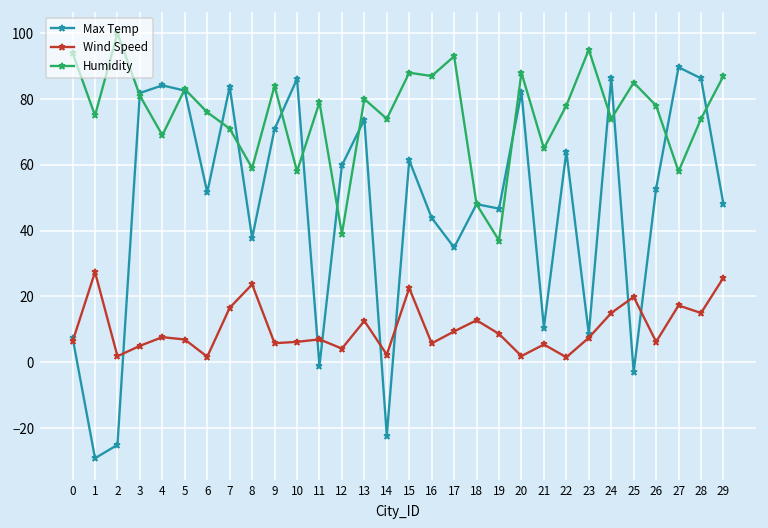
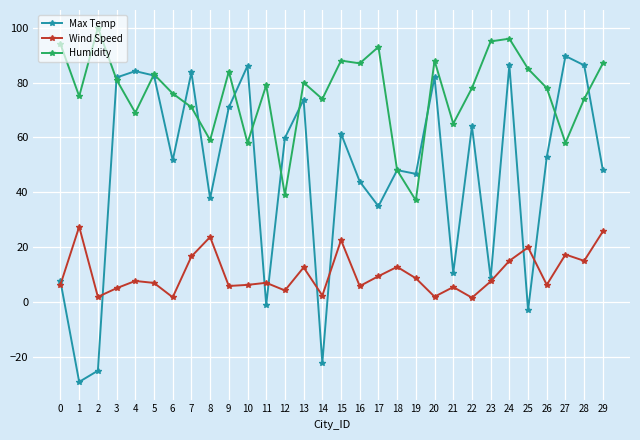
Humidity, 24: 74 -> 96
